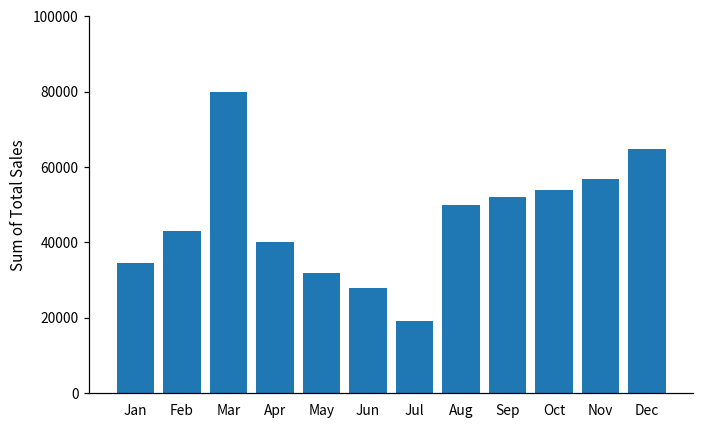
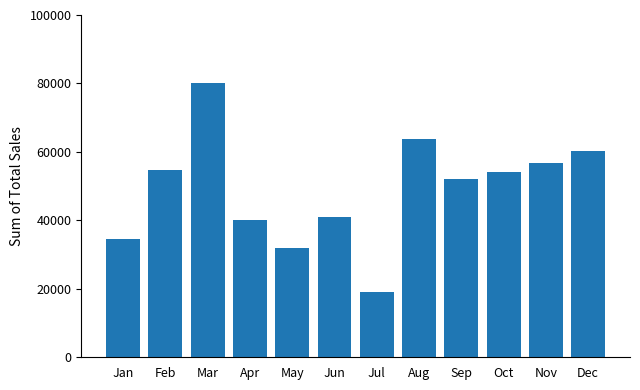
Feb: 43000 -> 55000
Jun: 28000 -> 41000
Aug: 50000 -> 64000
Dec: 65000 -> 60000
